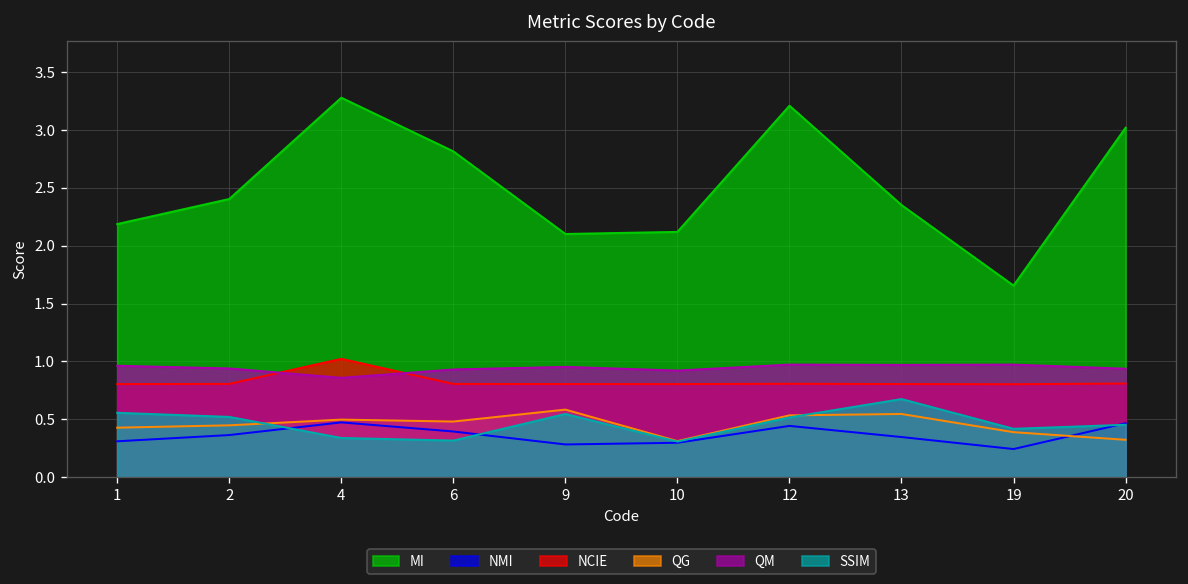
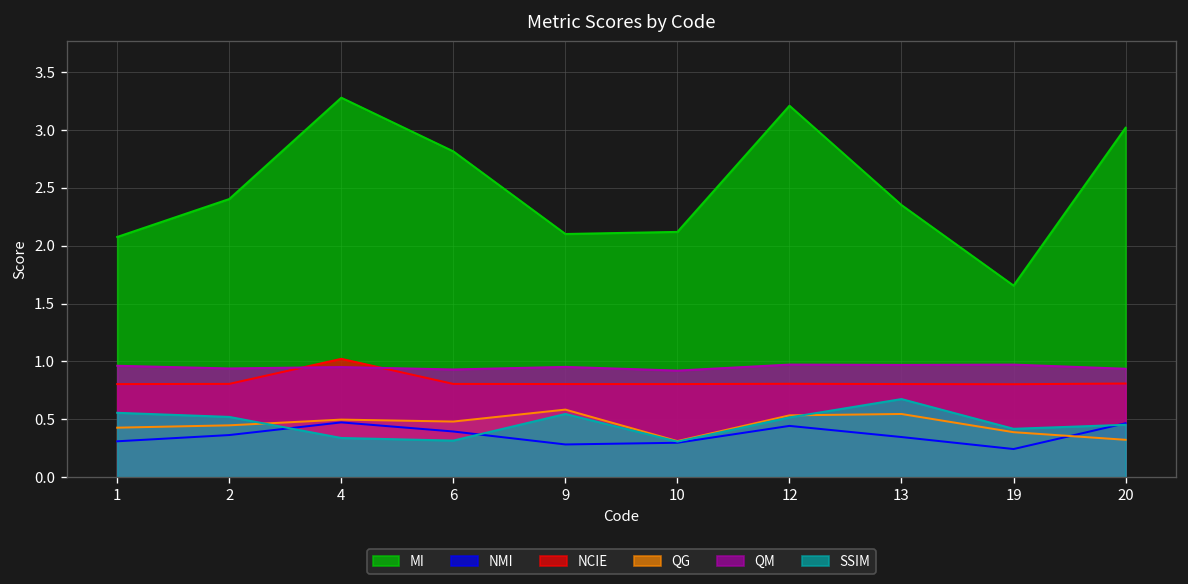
MI, 1: 2.2 -> 2.1
QM, 4: 0.9 -> 1.0
